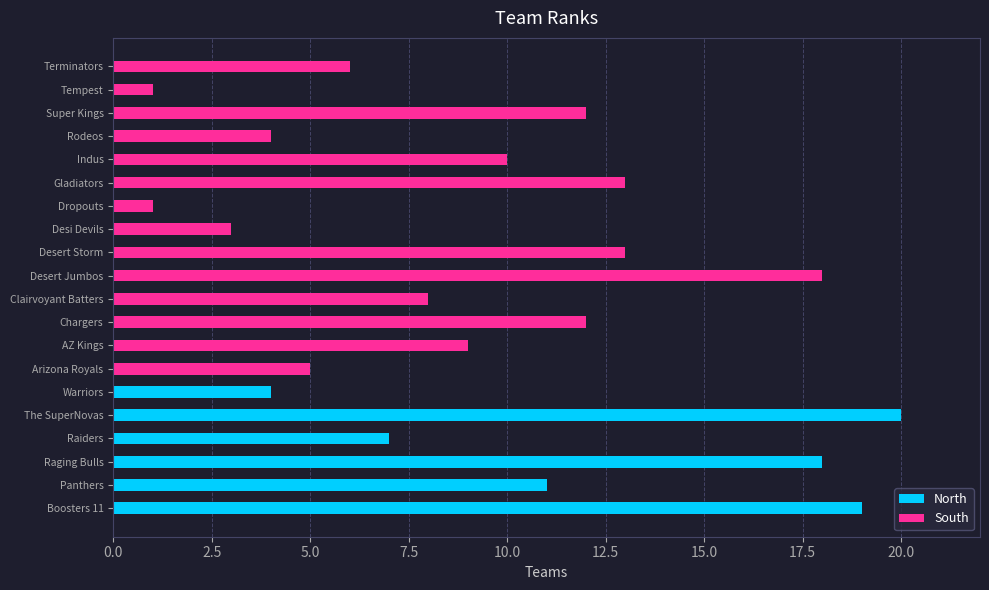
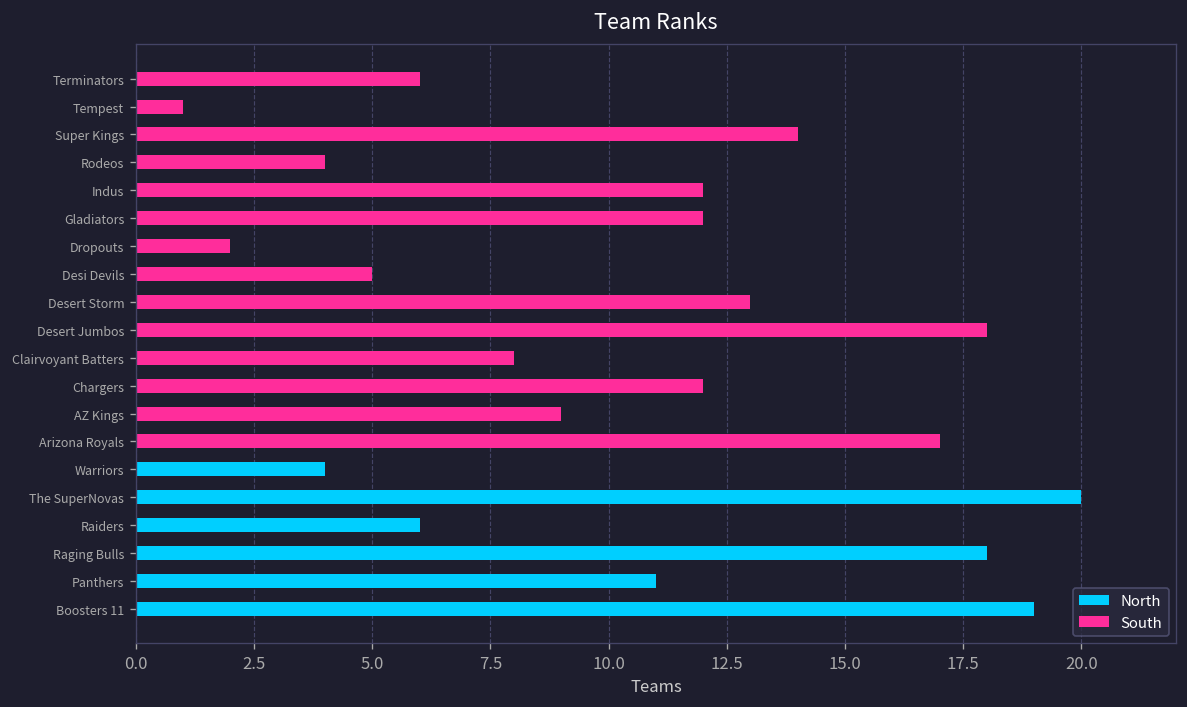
South, Super Kings: 12 -> 14
South, Indus: 10 -> 12
South, Gladiators: 13 -> 12
South, Dropouts: 1 -> 2
South, Desi Devils: 3 -> 5
South, Arizona Royals: 5 -> 17
North, Raiders: 7 -> 6
